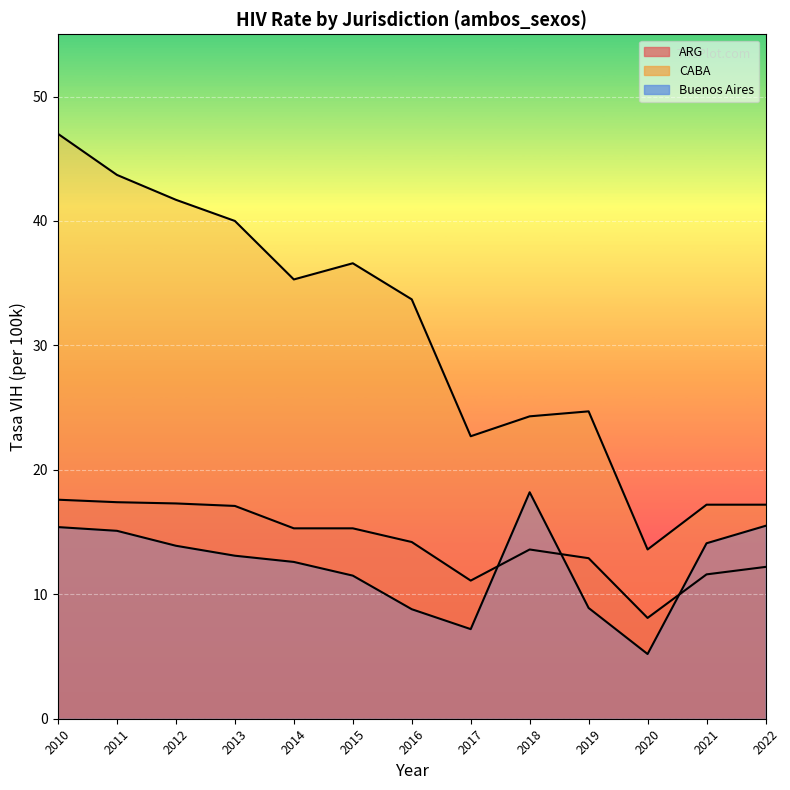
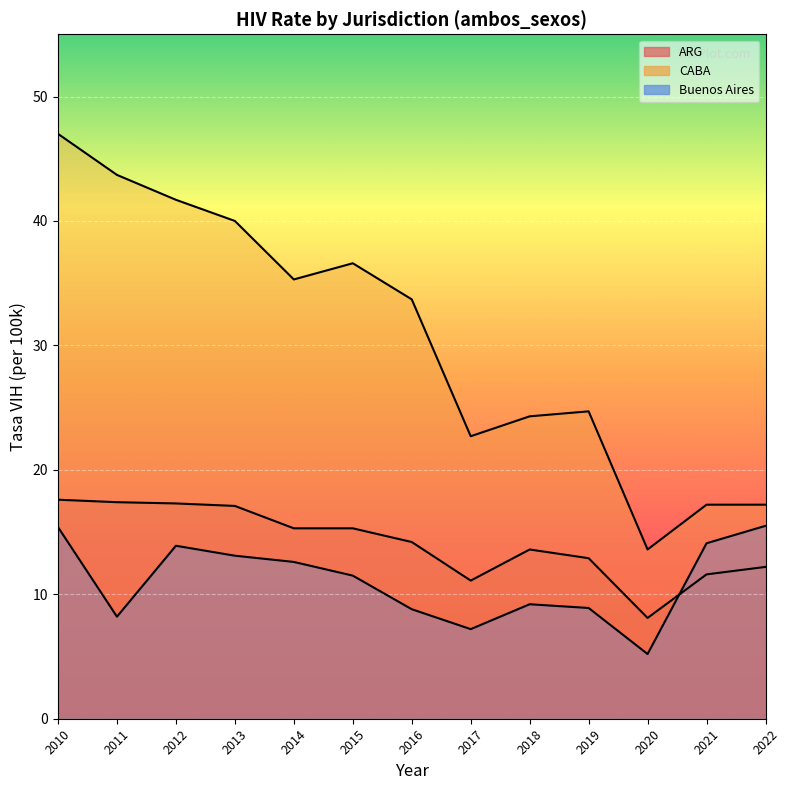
Buenos Aires, 2011: 15.1 -> 8.2
Buenos Aires, 2018: 18.2 -> 9.2
